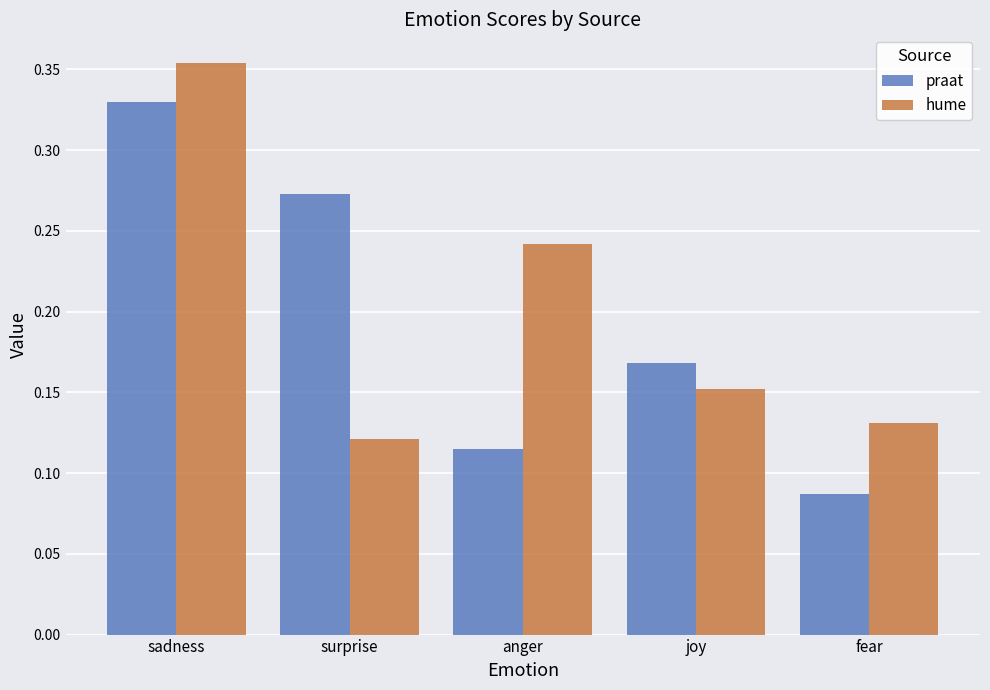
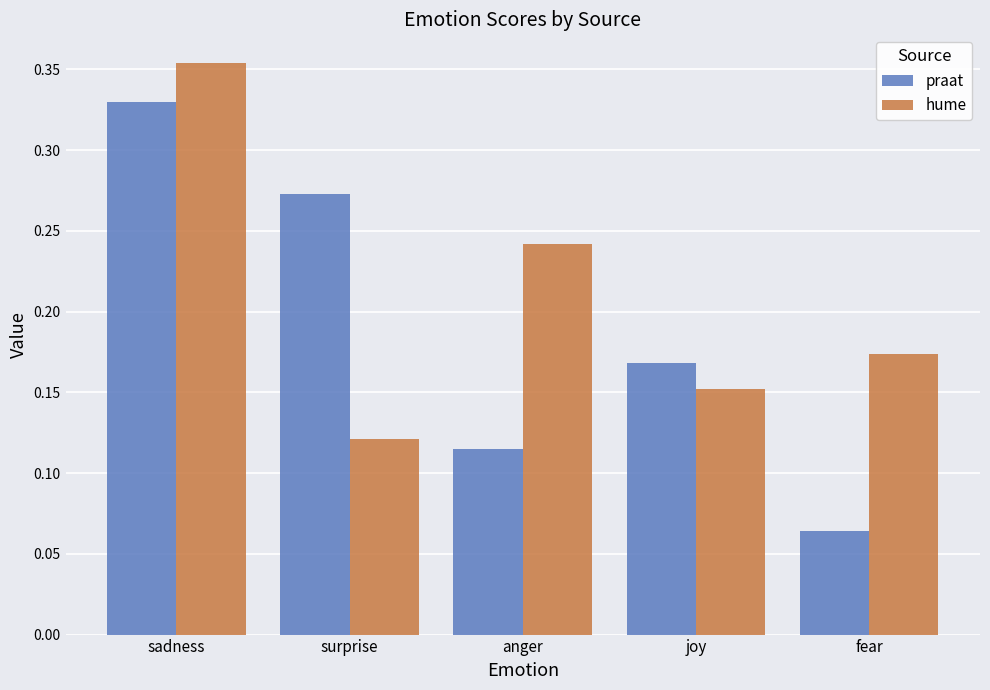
praat, fear: 0.087 -> 0.064
hume, fear: 0.131 -> 0.174
